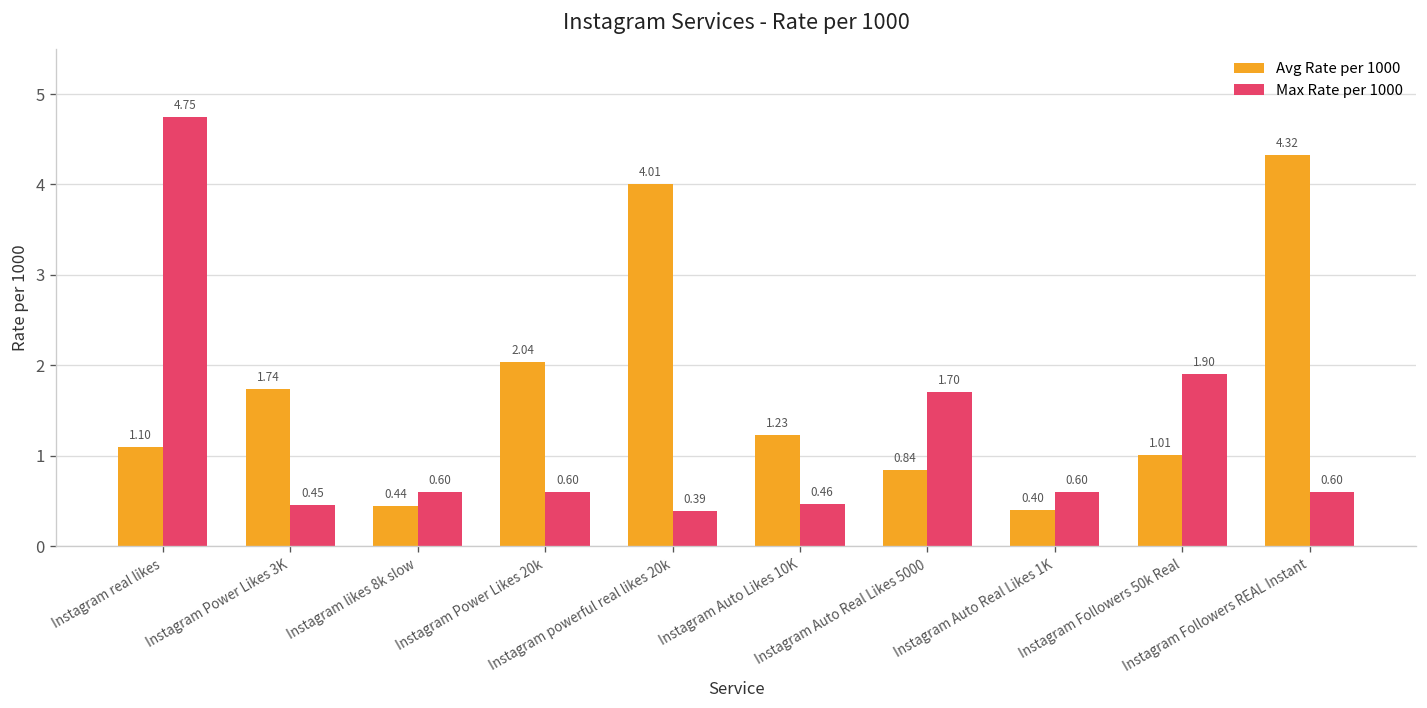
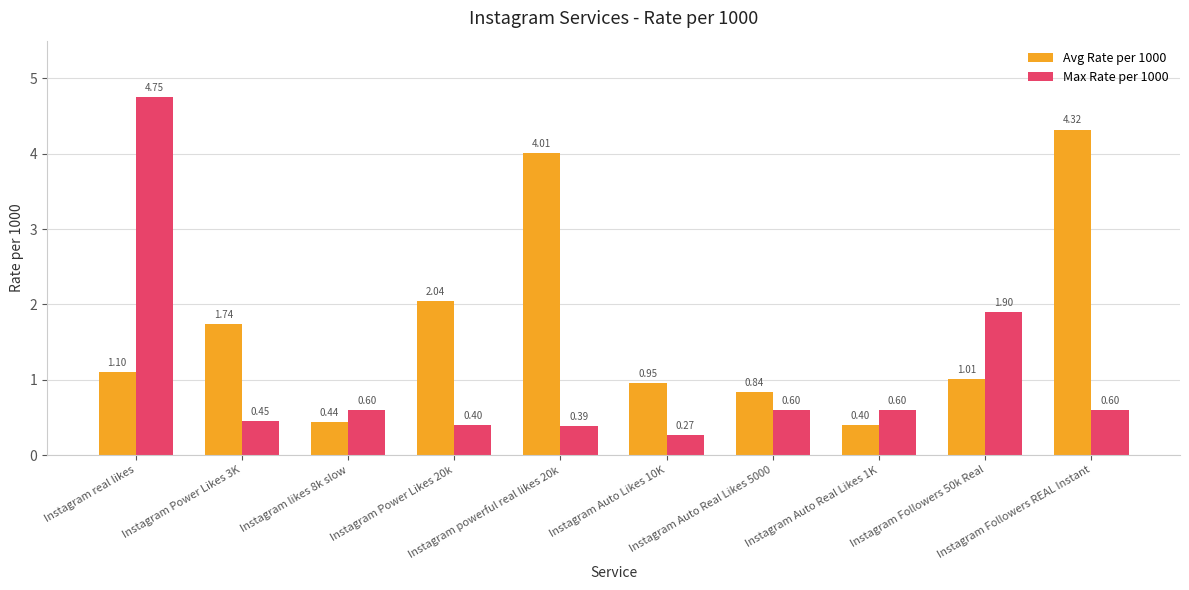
Max Rate per 1000, Instagram Power Likes 20k: 0.60 -> 0.40
Avg Rate per 1000, Instagram Auto Likes 10K: 1.23 -> 0.95
Max Rate per 1000, Instagram Auto Likes 10K: 0.46 -> 0.27
Max Rate per 1000, Instagram Auto Real Likes 5000: 1.70 -> 0.60
